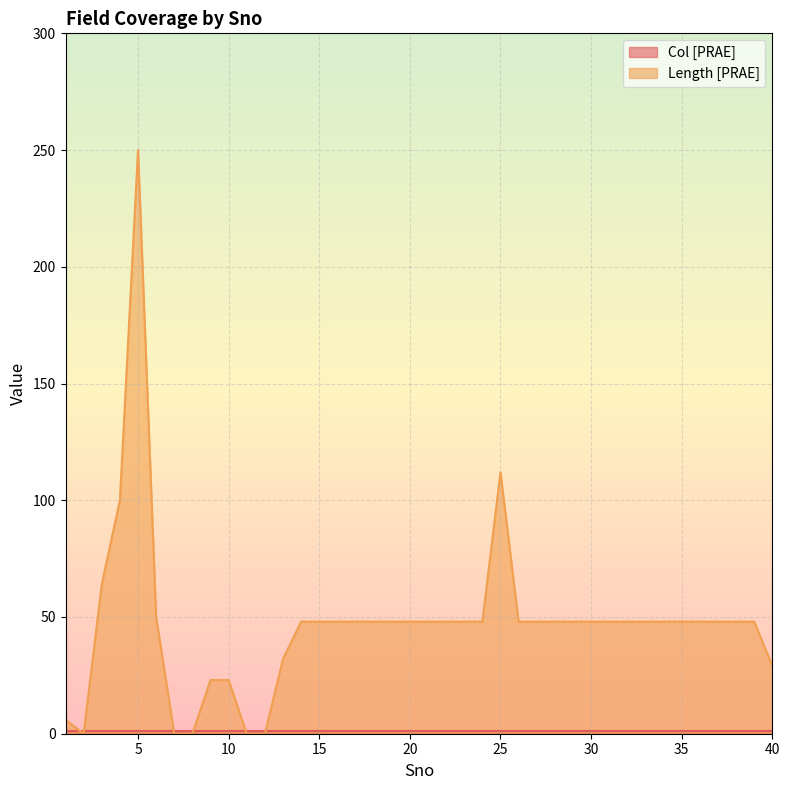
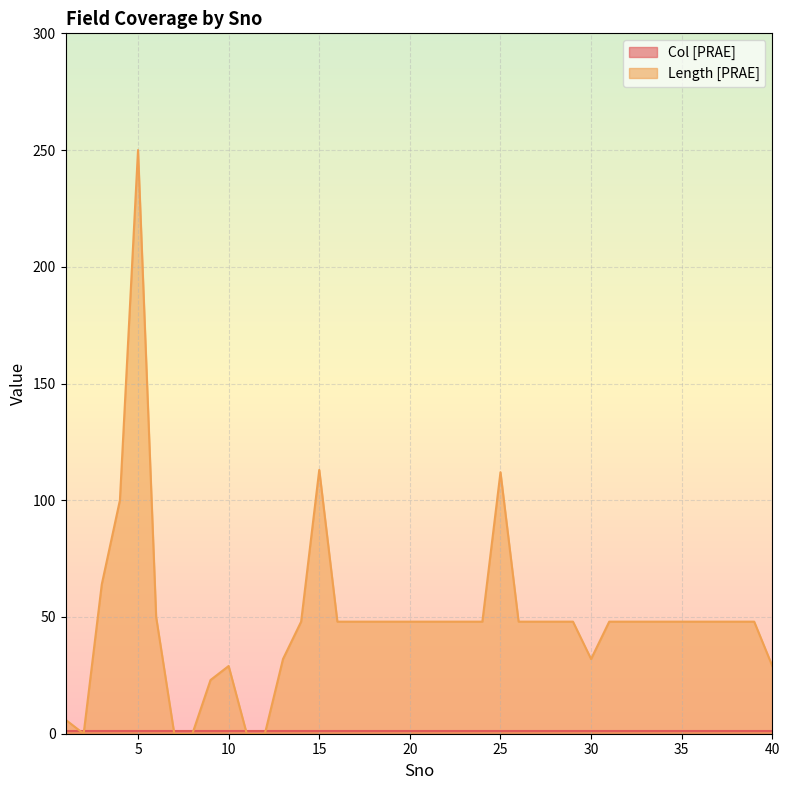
Length [PRAE], 10: 23 -> 29
Length [PRAE], 15: 48 -> 113
Length [PRAE], 30: 48 -> 32
